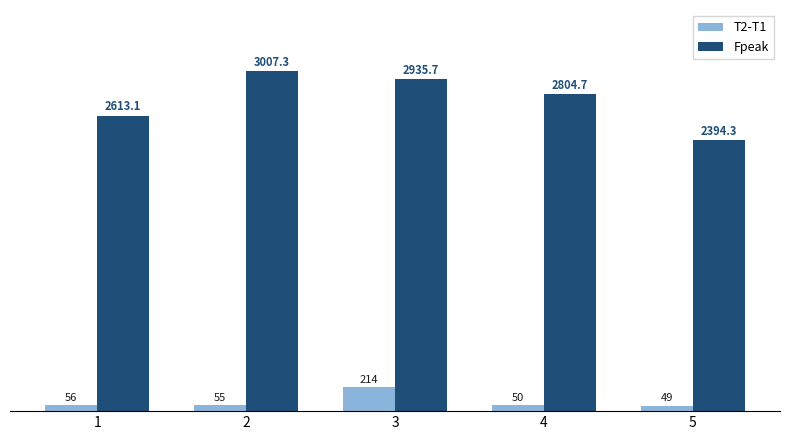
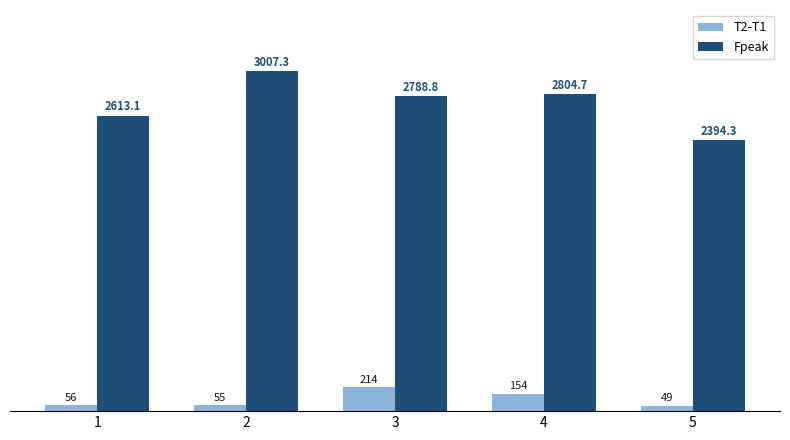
Fpeak, 3: 2935.7 -> 2788.8
T2-T1, 4: 50 -> 154
